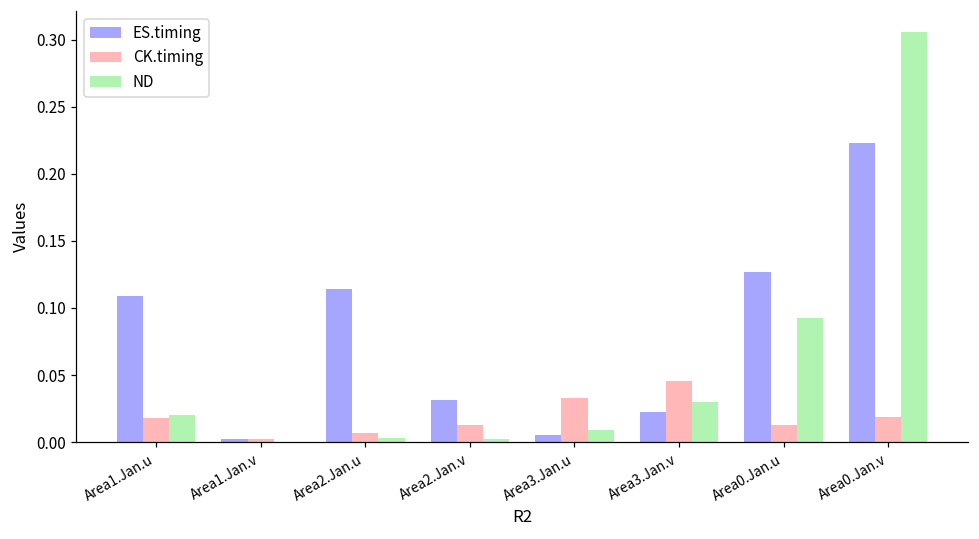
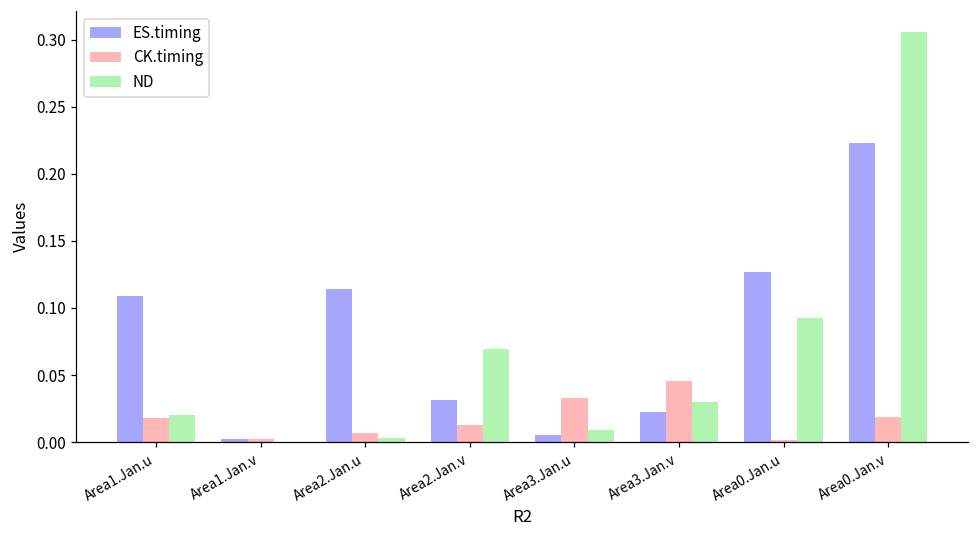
ND, Area2.Jan.v: 0.003 -> 0.070
CK.timing, Area0.Jan.u: 0.012 -> 0.002
